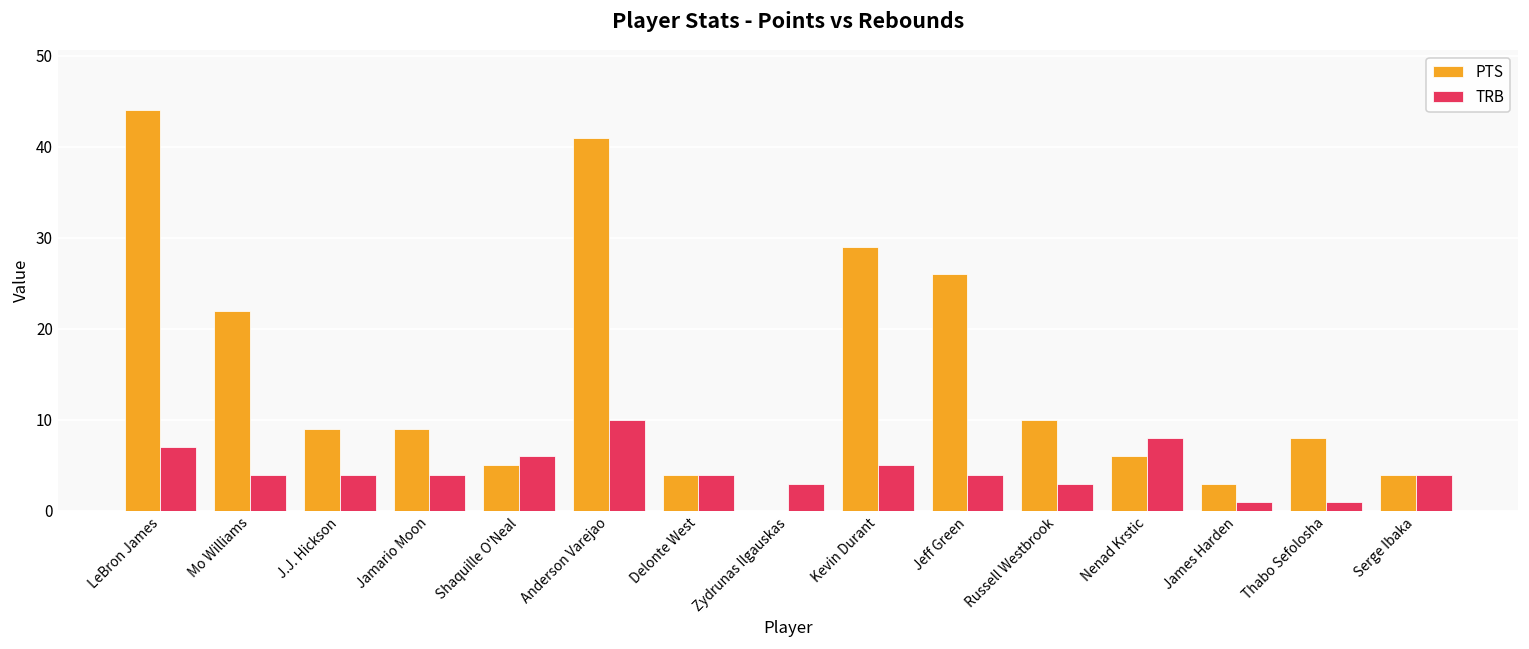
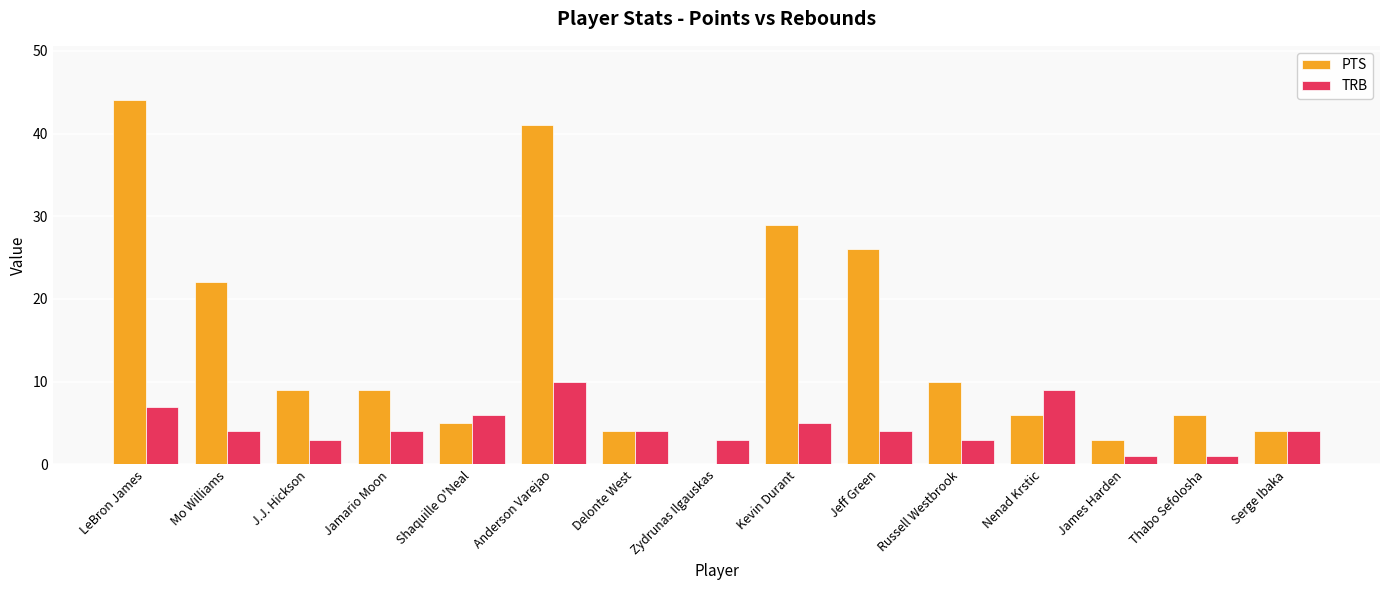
TRB, J.J. Hickson: 4 -> 3
TRB, Nenad Krstic: 8 -> 9
PTS, Thabo Sefolosha: 8 -> 6
